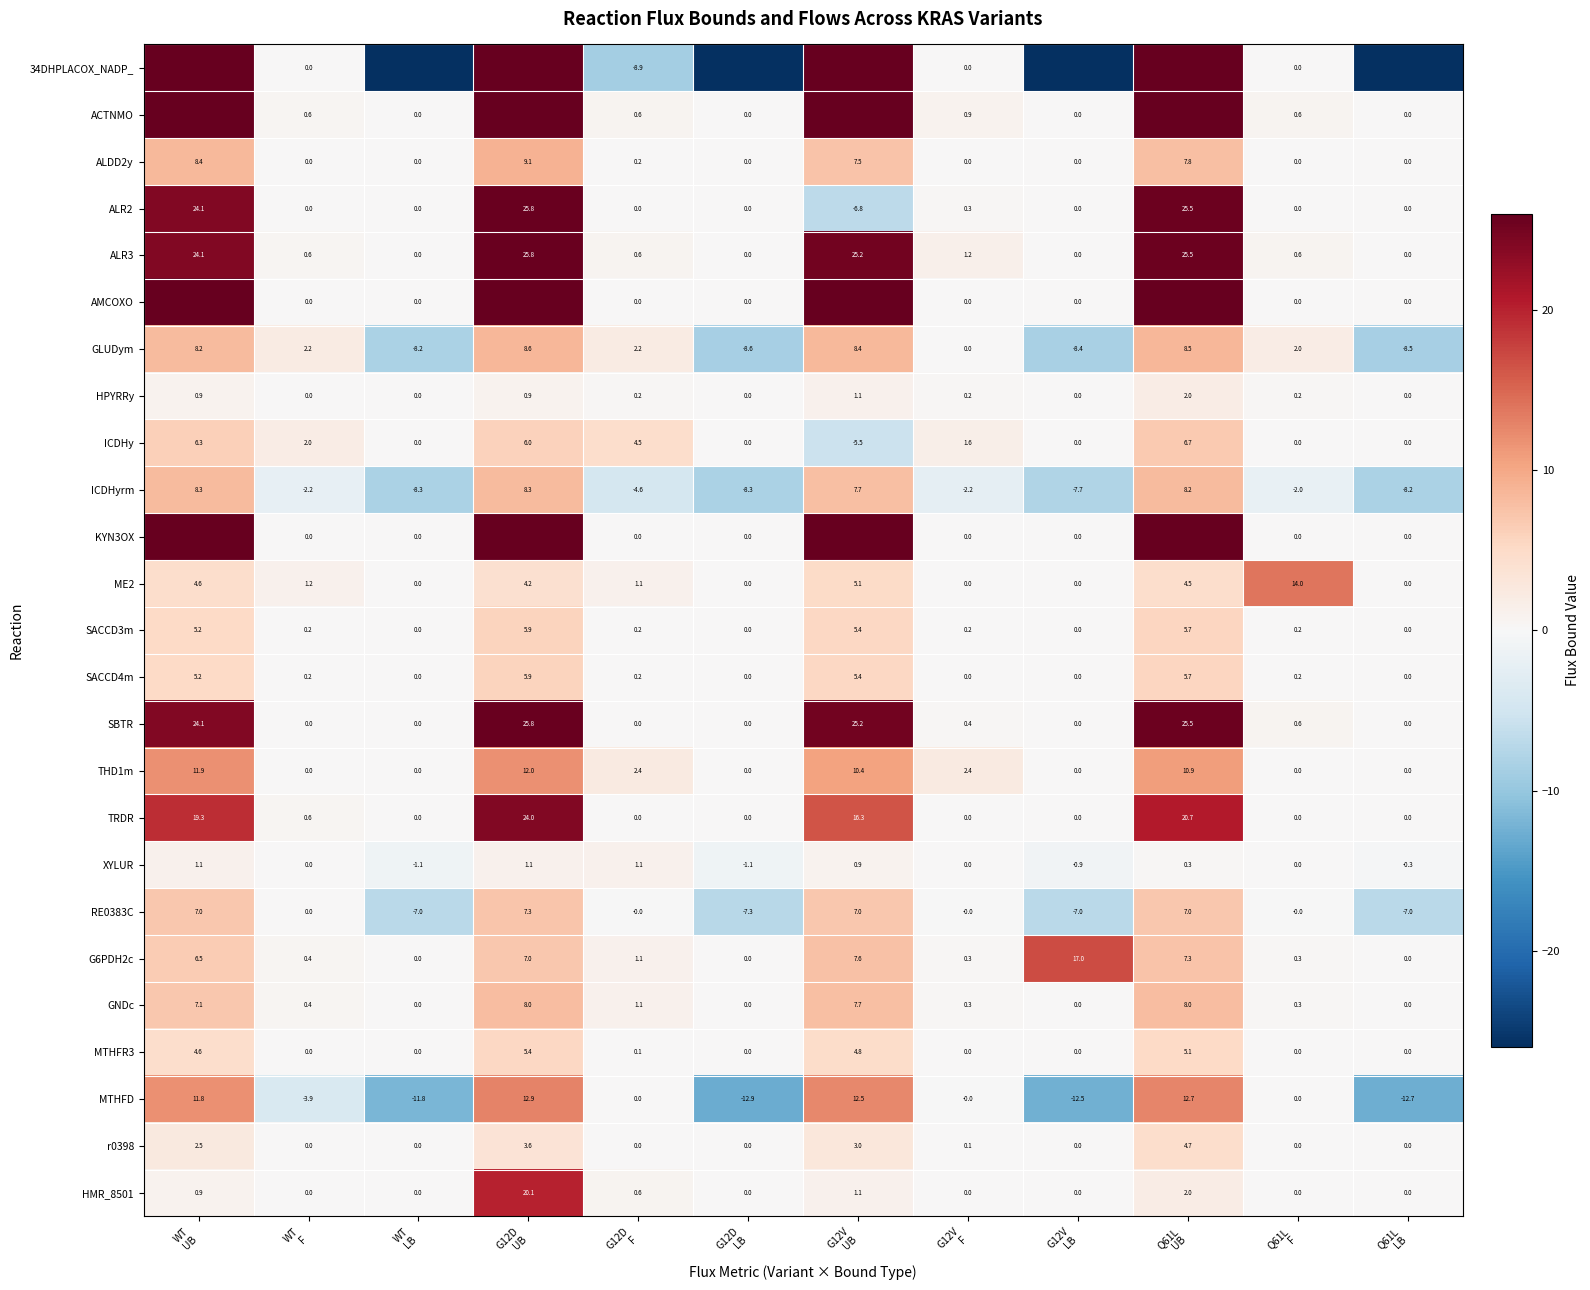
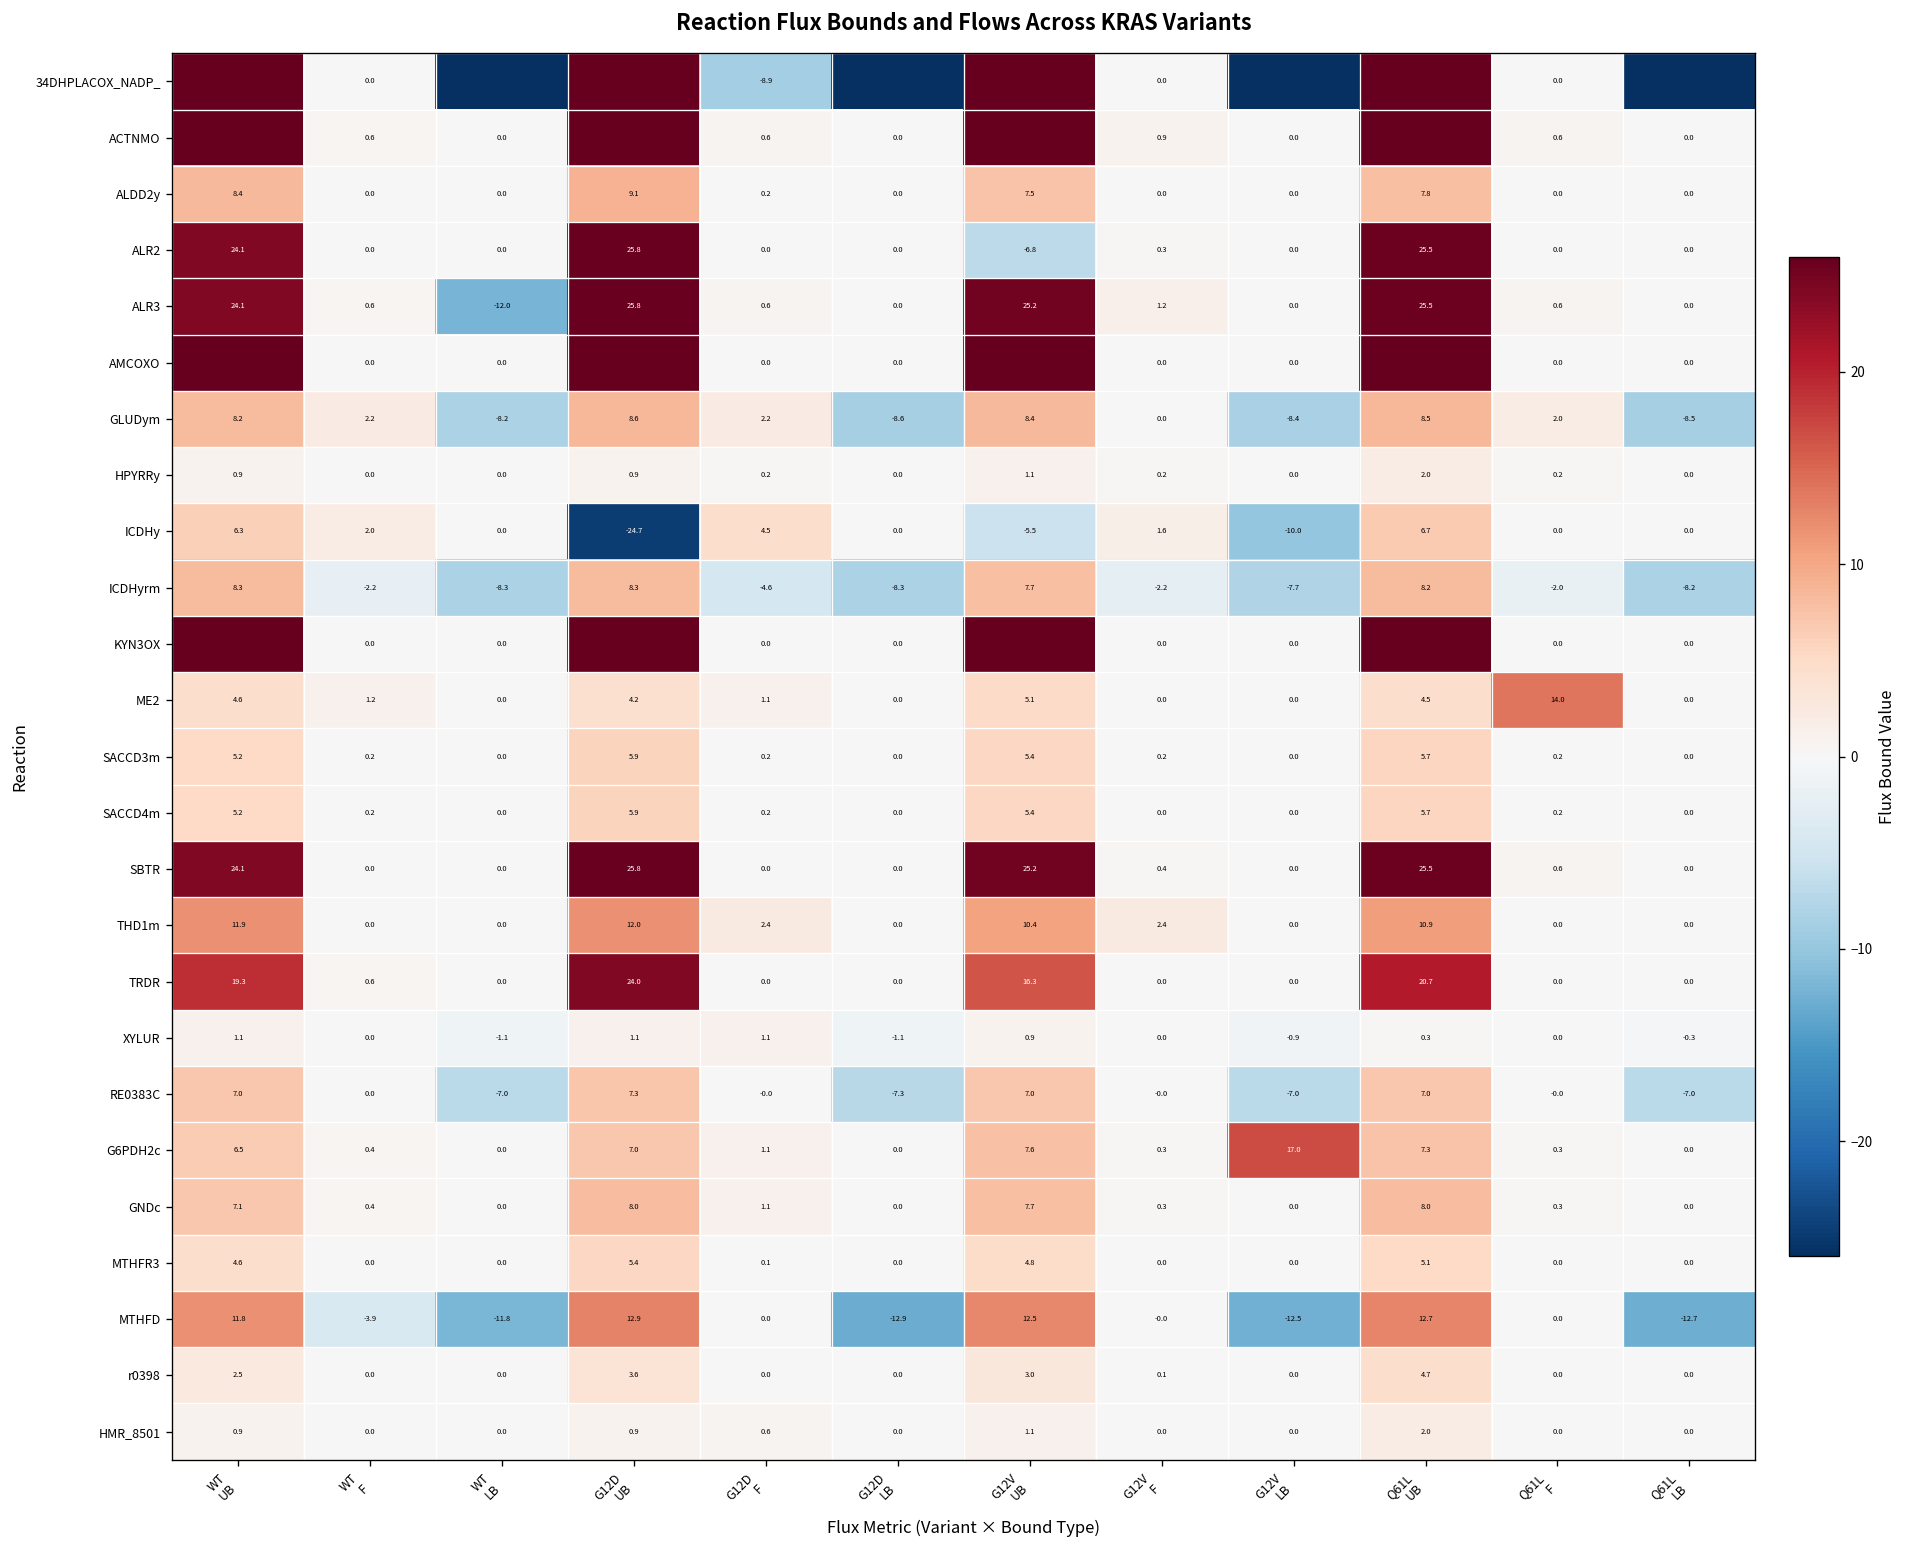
ALR3, WT LB: 0.0 -> -12.0
ICDHy, G12D UB: 6.0 -> -24.7
ICDHy, G12V LB: 0.0 -> -10.0
HMR_8501, G12D UB: 20.1 -> 0.9
